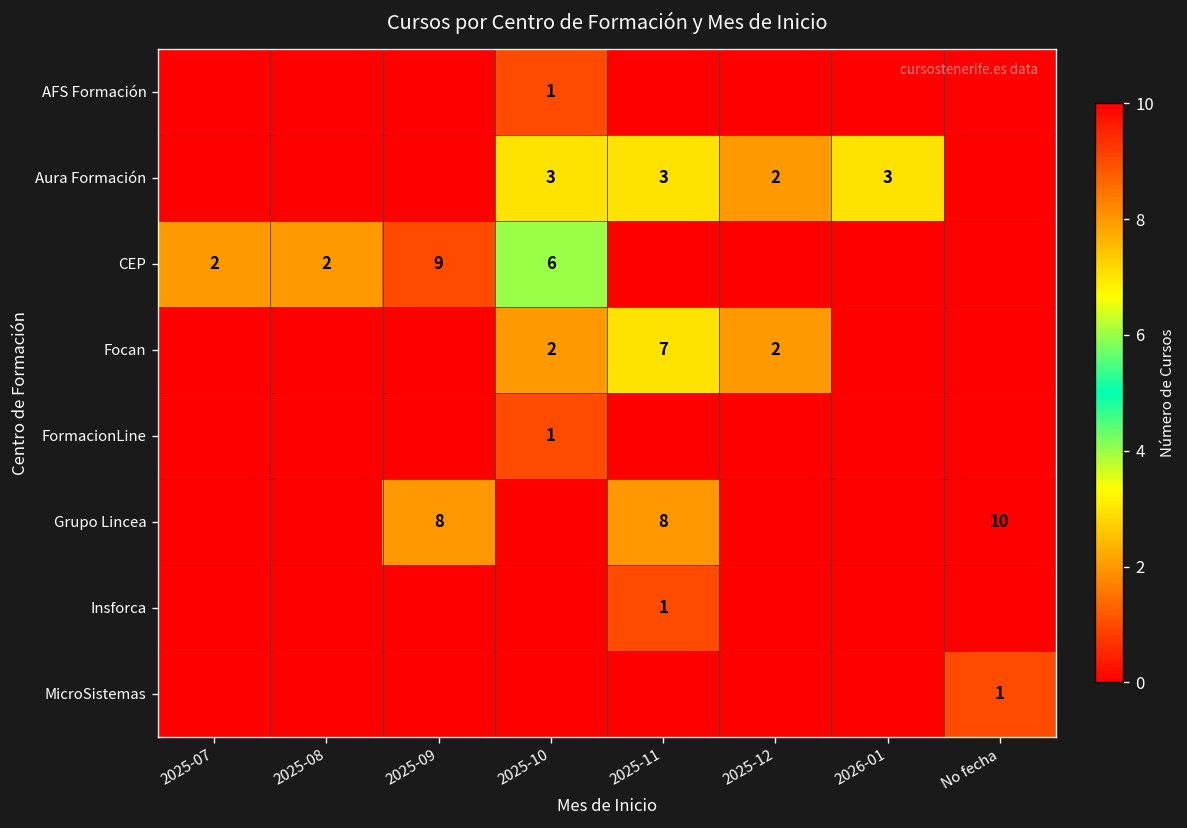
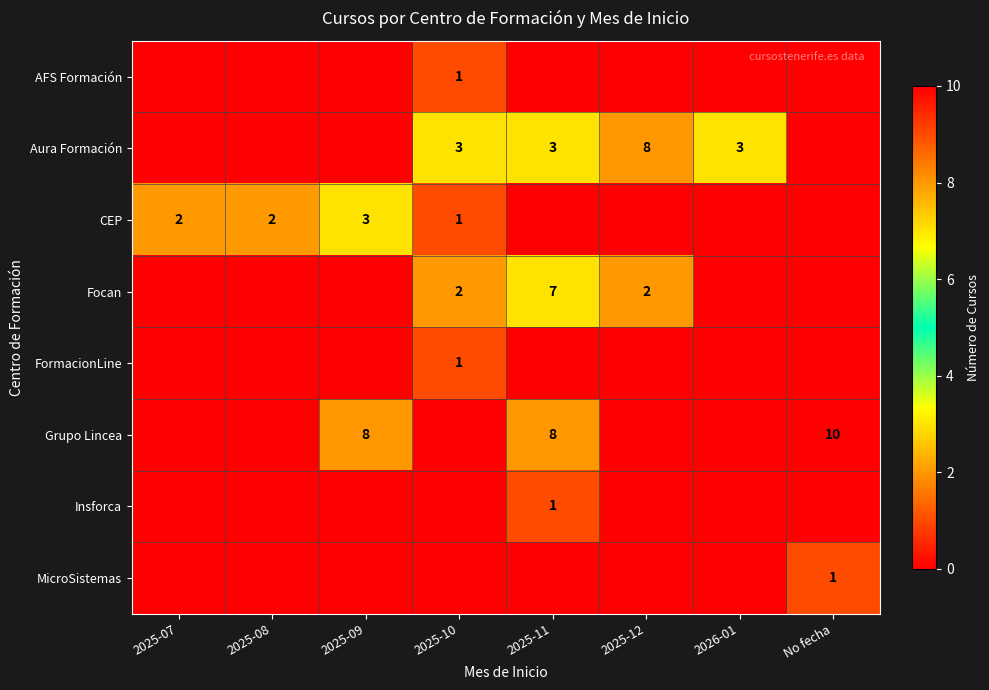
Aura Formación, 2025-12: 2 -> 8
CEP, 2025-09: 9 -> 3
CEP, 2025-10: 6 -> 1
